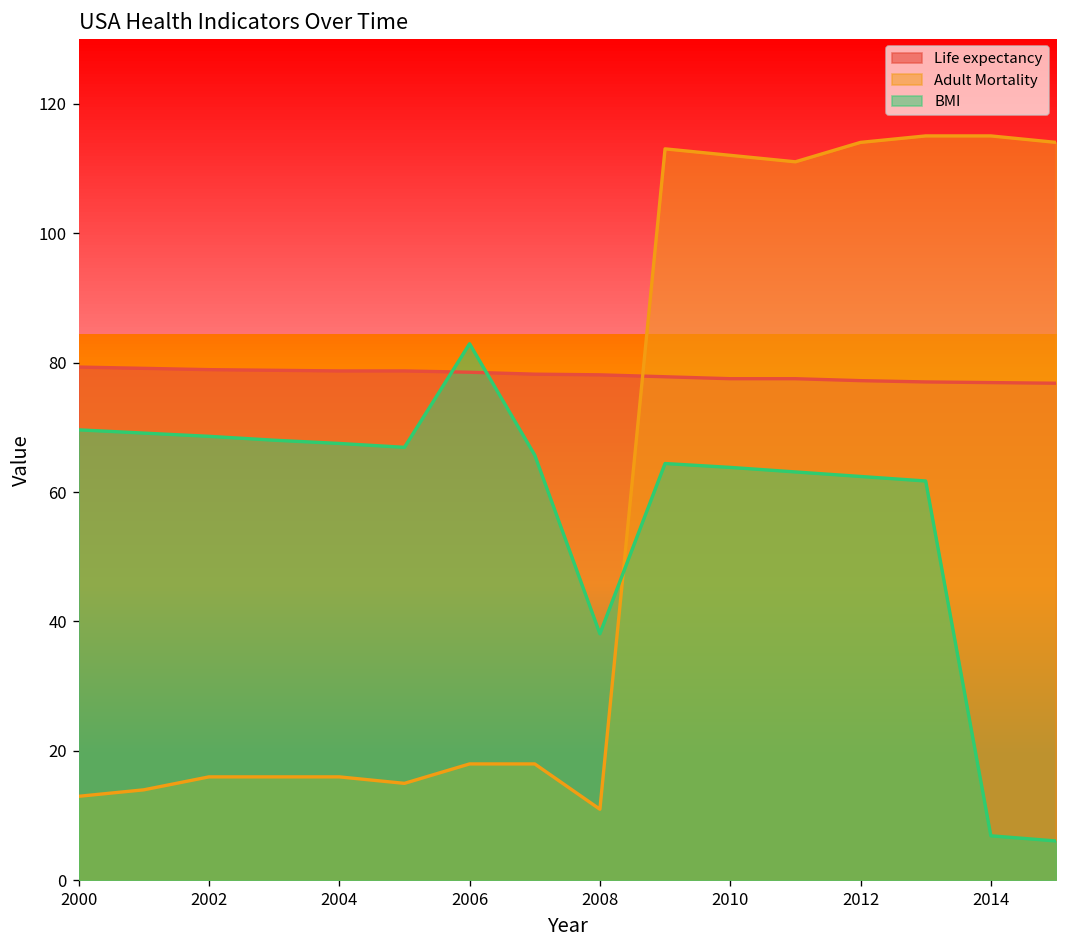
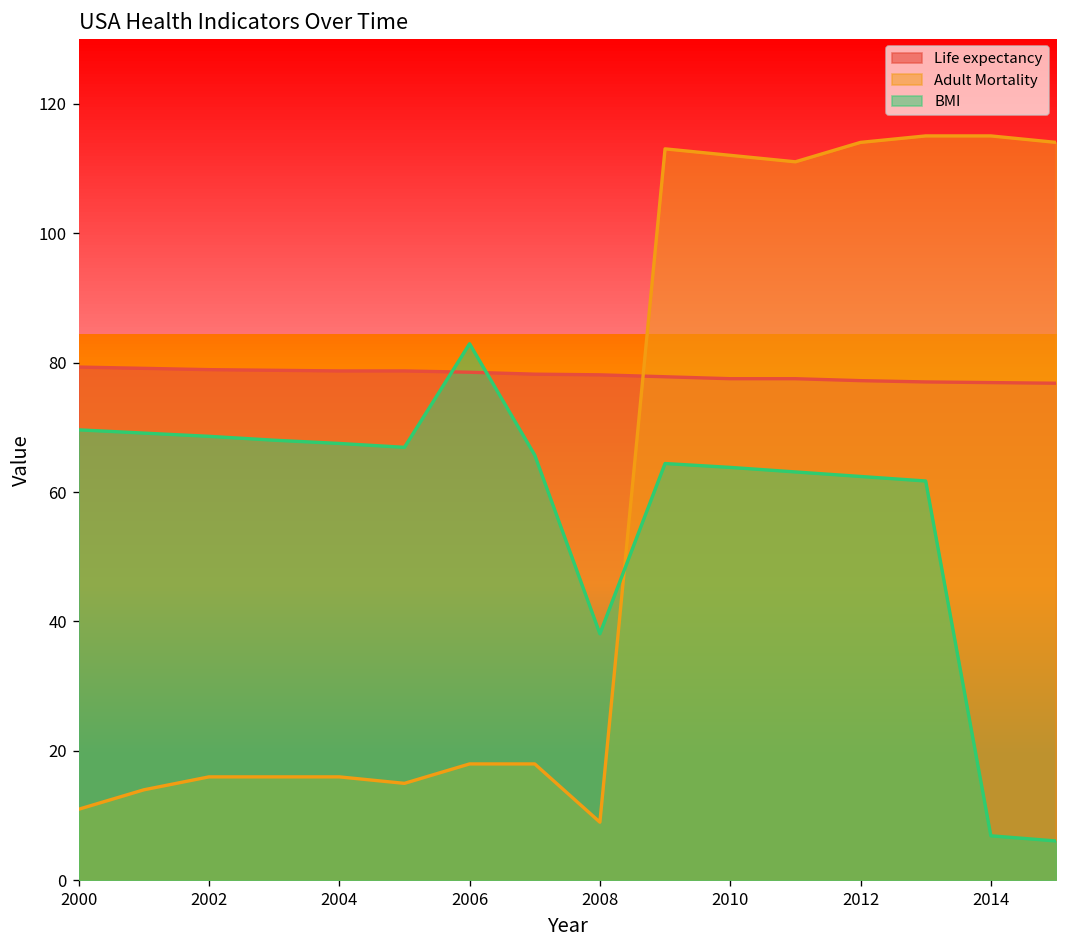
Adult Mortality, 2000: 13 -> 11
Adult Mortality, 2008: 11 -> 9
